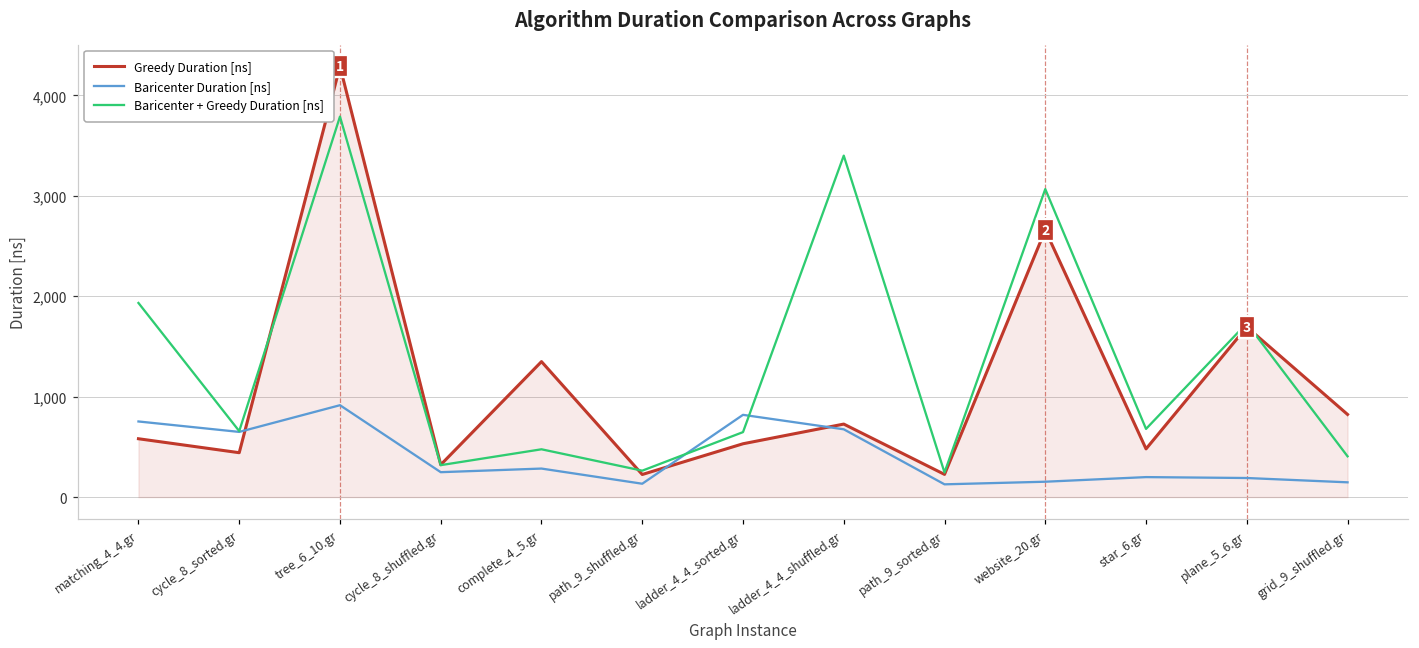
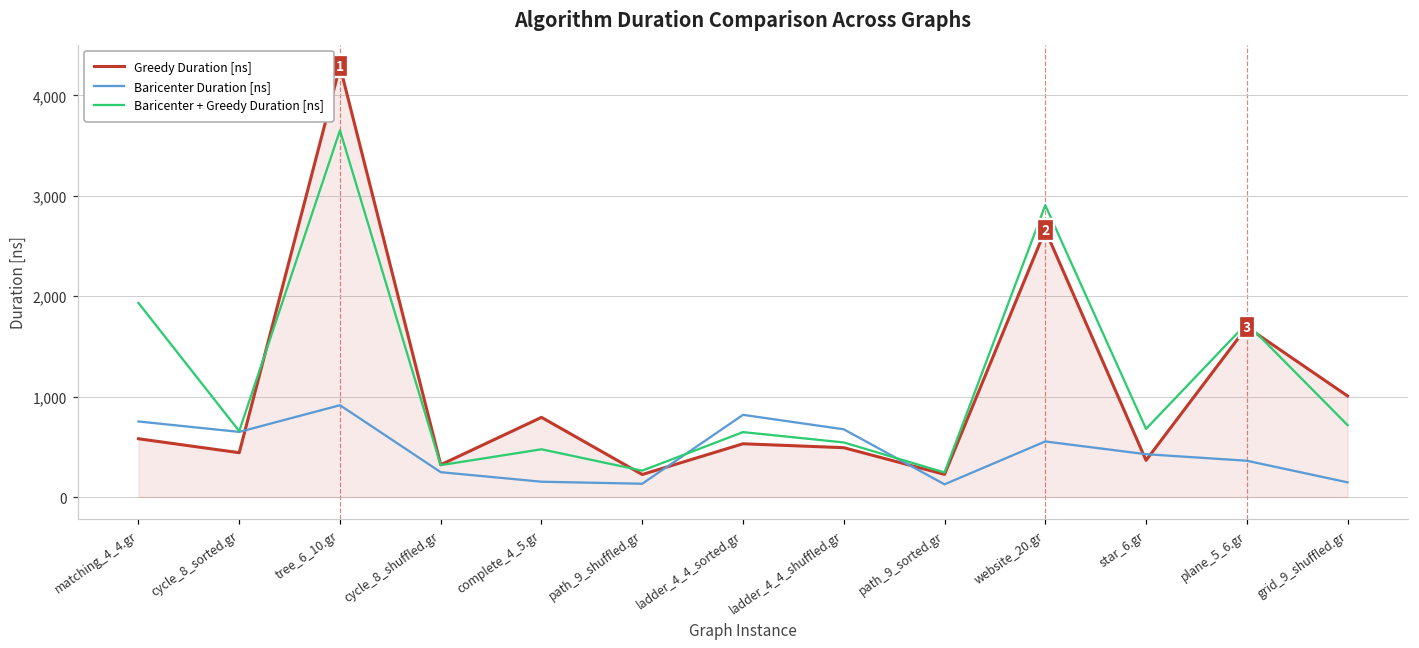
Baricenter + Greedy Duration [ns], tree_6_10.gr: 3,800 -> 3,700
Greedy Duration [ns], complete_4_5.gr: 1,300 -> 800
Baricenter Duration [ns], complete_4_5.gr: 300 -> 200
Greedy Duration [ns], ladder_4_4_shuffled.gr: 700 -> 500
Baricenter + Greedy Duration [ns], ladder_4_4_shuffled.gr: 3,400 -> 500
Baricenter Duration [ns], website_20.gr: 200 -> 600
Baricenter + Greedy Duration [ns], website_20.gr: 3,100 -> 2,900
Greedy Duration [ns], star_6.gr: 500 -> 400
Baricenter Duration [ns], star_6.gr: 200 -> 400
Baricenter Duration [ns], plane_5_6.gr: 200 -> 400
Greedy Duration [ns], grid_9_shuffled.gr: 800 -> 1,000
Baricenter + Greedy Duration [ns], grid_9_shuffled.gr: 400 -> 700
